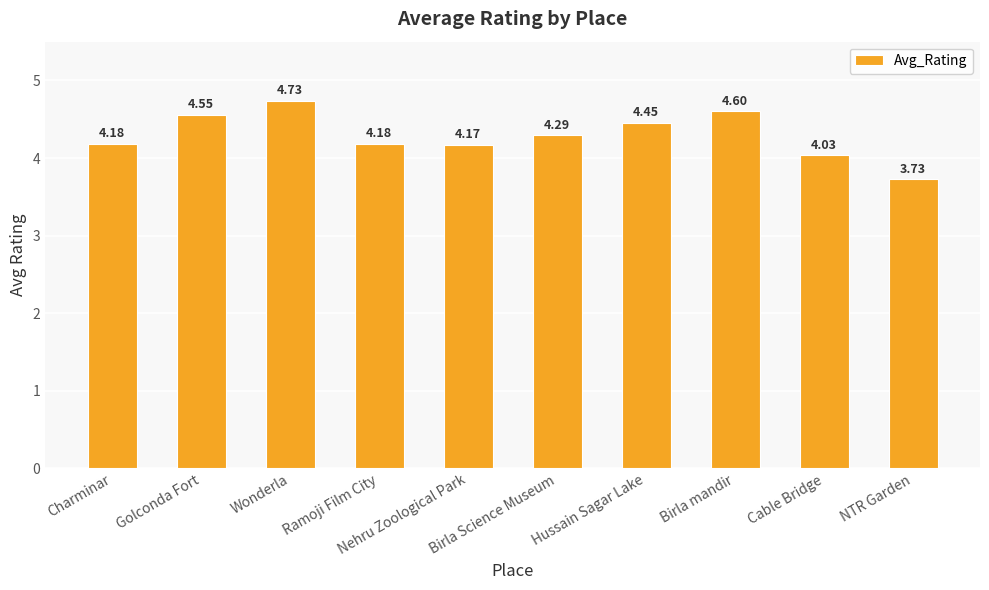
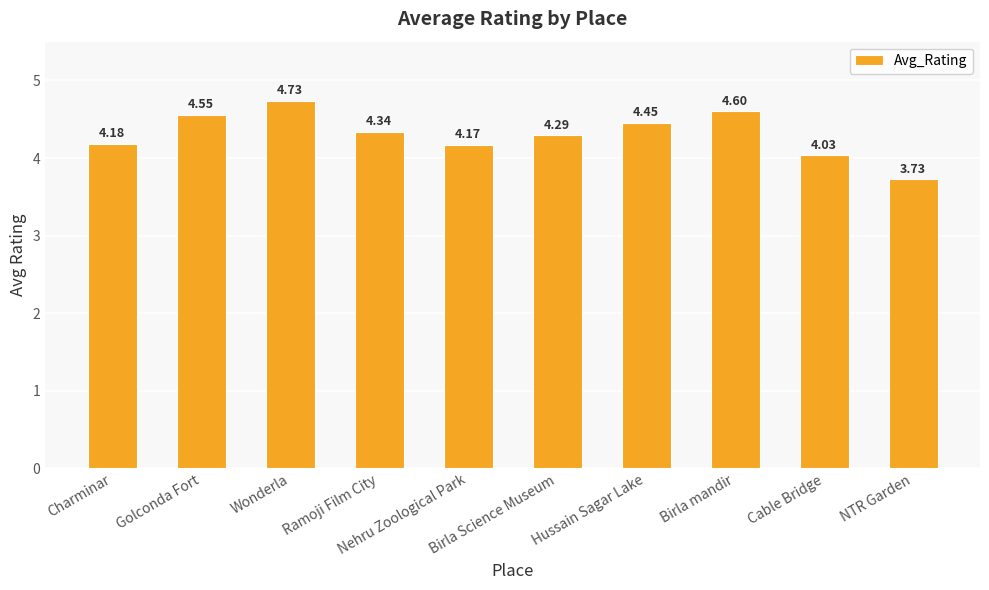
Ramoji Film City: 4.18 -> 4.34
